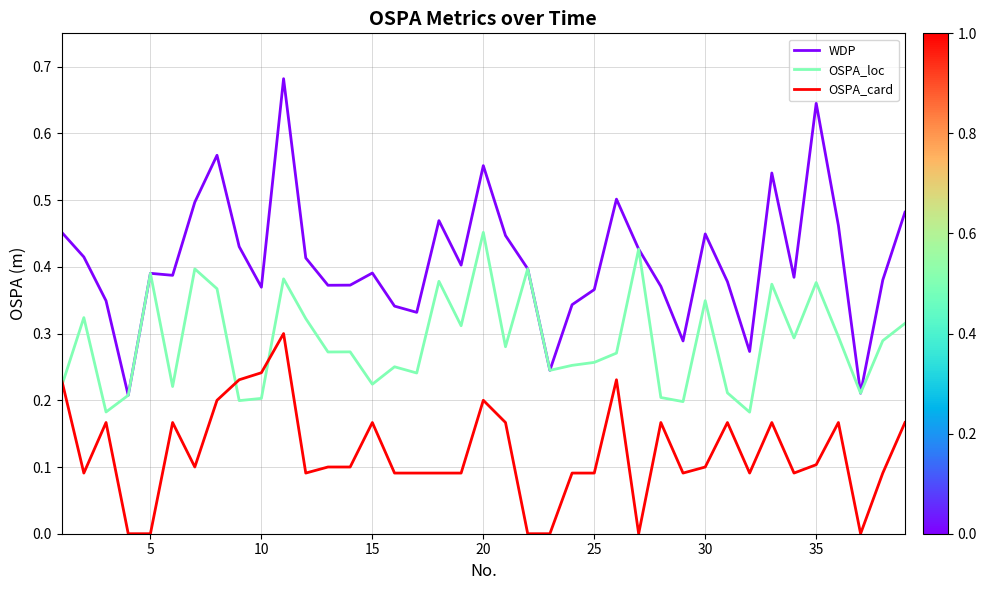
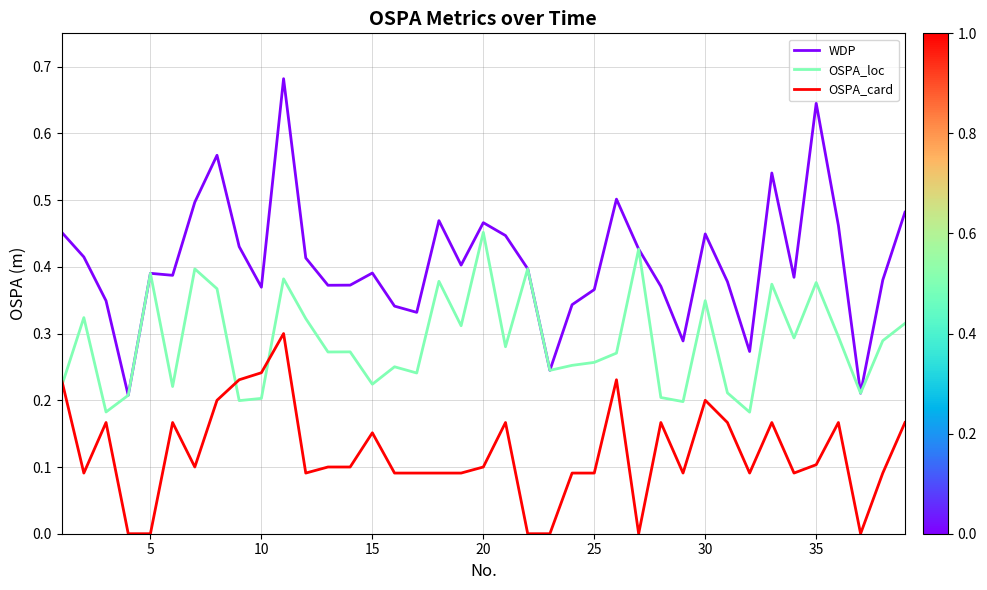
OSPA_card, 15: 0.17 -> 0.15
WDP, 20: 0.55 -> 0.47
OSPA_card, 20: 0.2 -> 0.1
OSPA_card, 30: 0.1 -> 0.2
